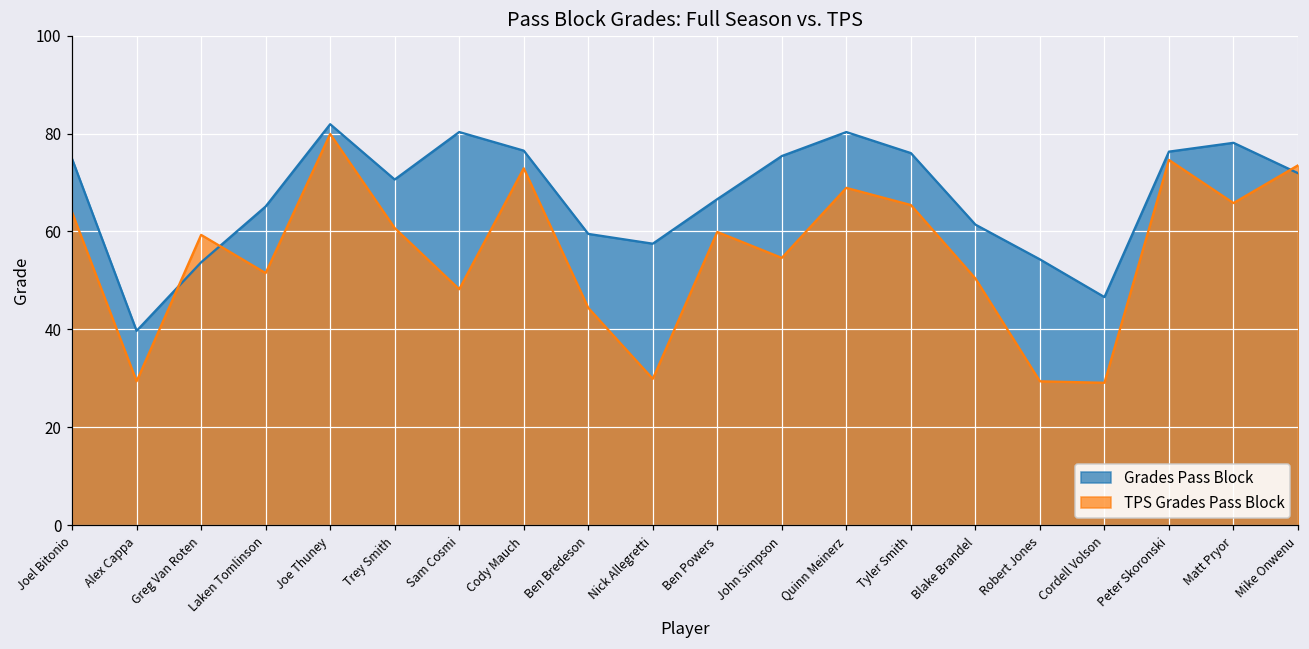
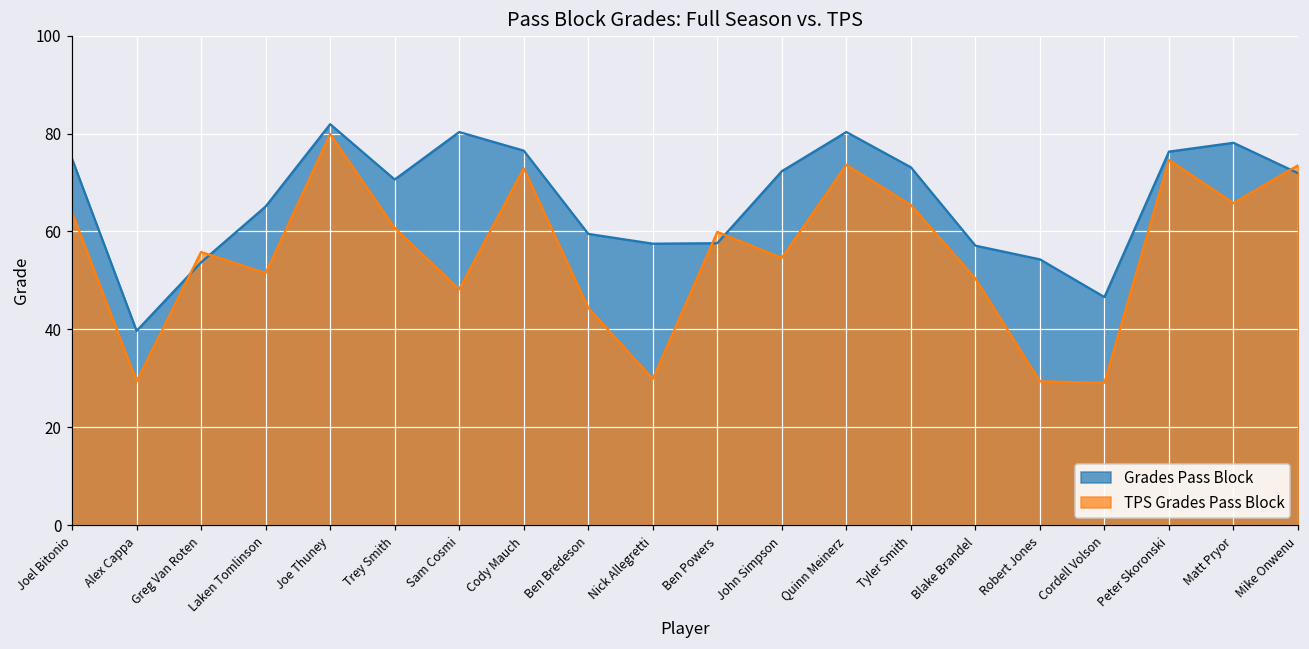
TPS Grades Pass Block, Greg Van Roten: 59 -> 56
Grades Pass Block, Ben Powers: 67 -> 58
Grades Pass Block, John Simpson: 75 -> 72
TPS Grades Pass Block, Quinn Meinerz: 69 -> 74
Grades Pass Block, Tyler Smith: 76 -> 73
Grades Pass Block, Blake Brandel: 61 -> 57
